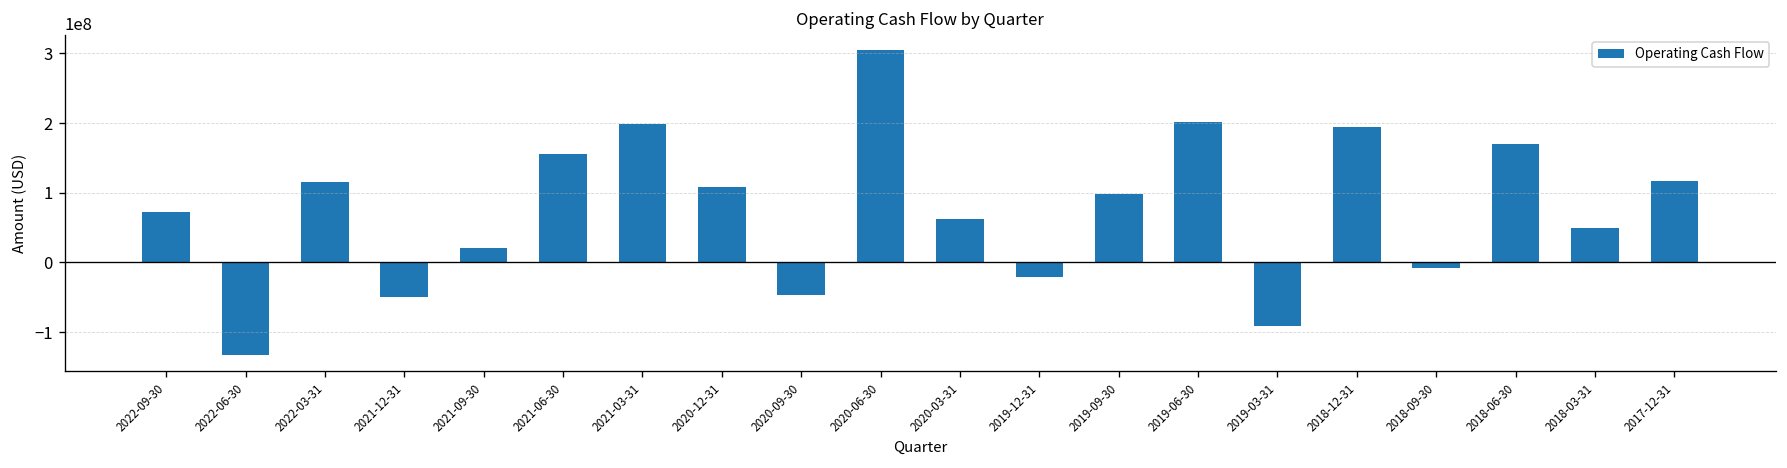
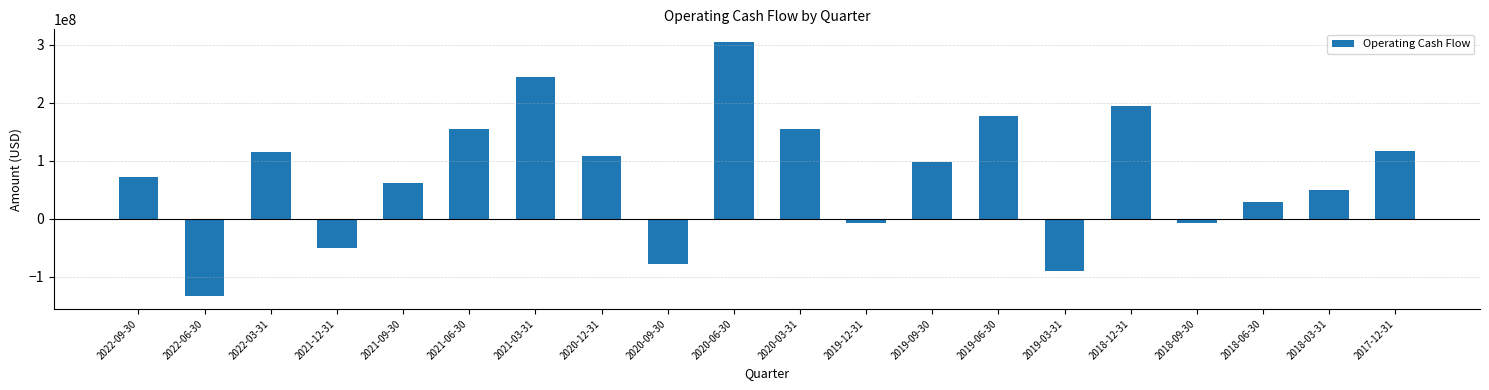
2021-09-30: 20000000 -> 60000000
2021-03-31: 200000000 -> 240000000
2020-09-30: -50000000 -> -80000000
2020-03-31: 60000000 -> 150000000
2019-12-31: -20000000 -> -10000000
2019-06-30: 200000000 -> 180000000
2018-06-30: 170000000 -> 30000000
